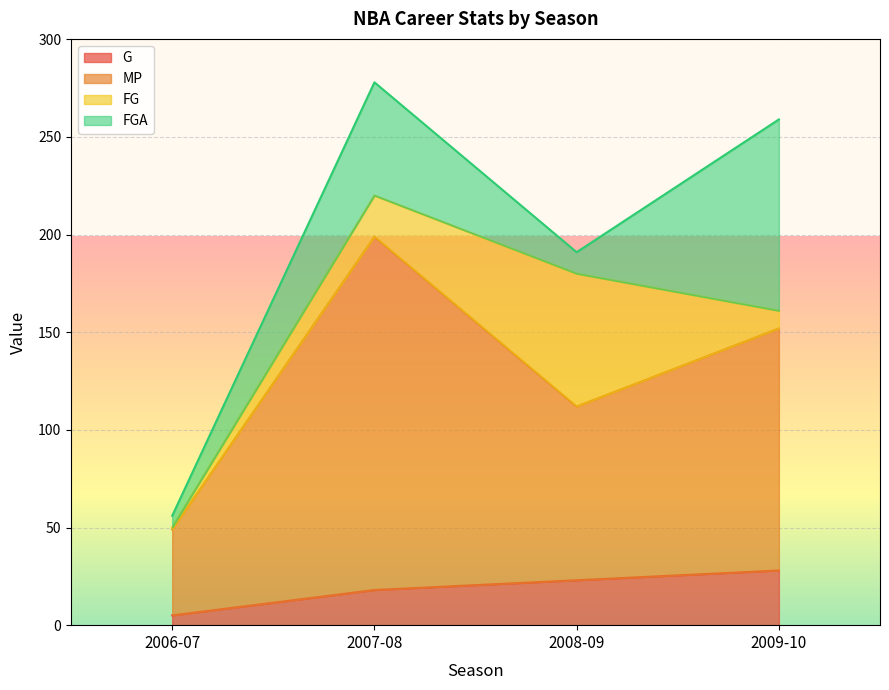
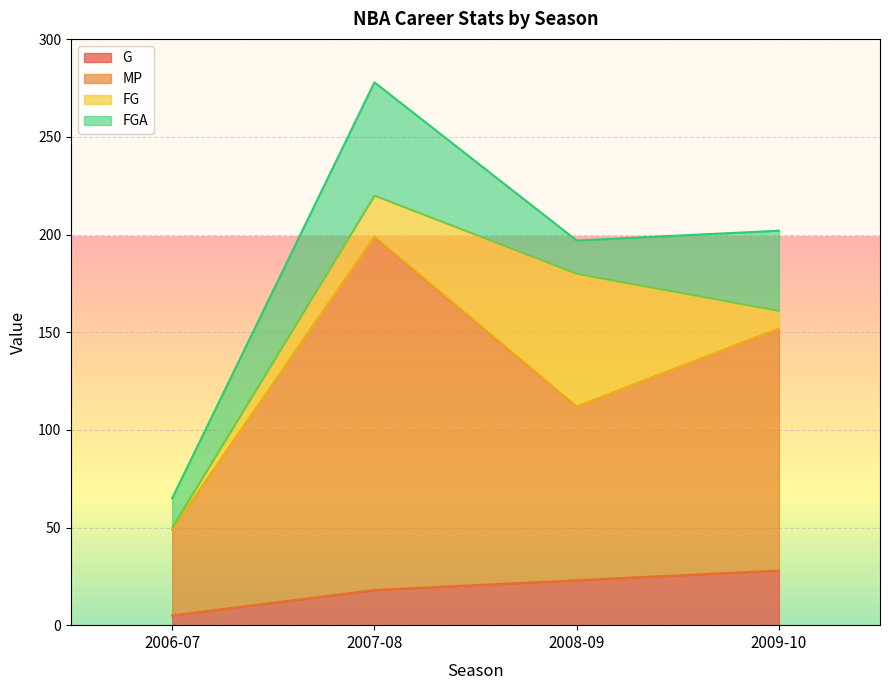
FGA, 2006-07: 6 -> 15
FGA, 2008-09: 11 -> 17
FGA, 2009-10: 98 -> 41
